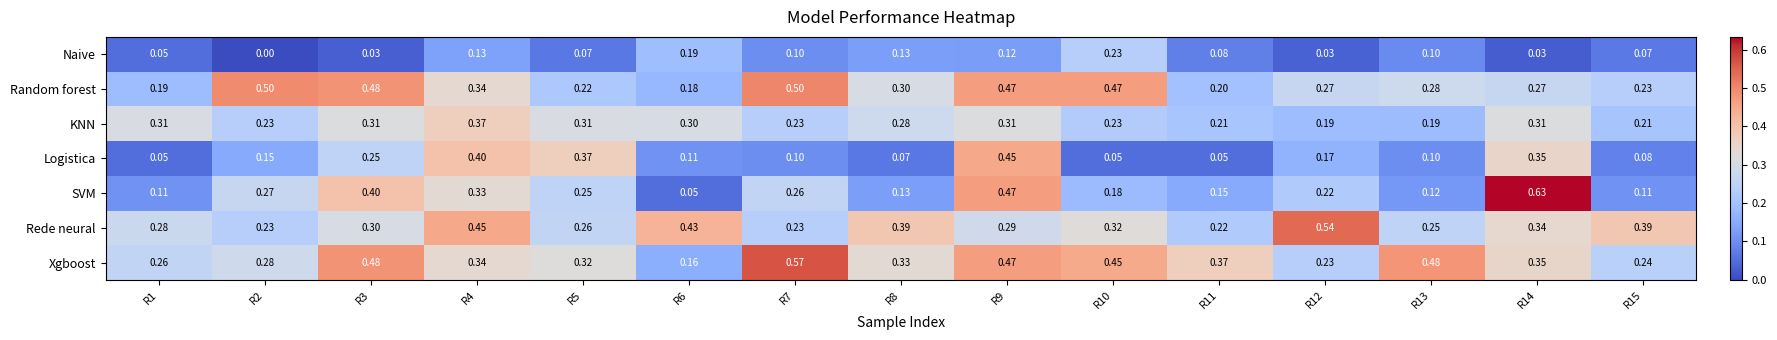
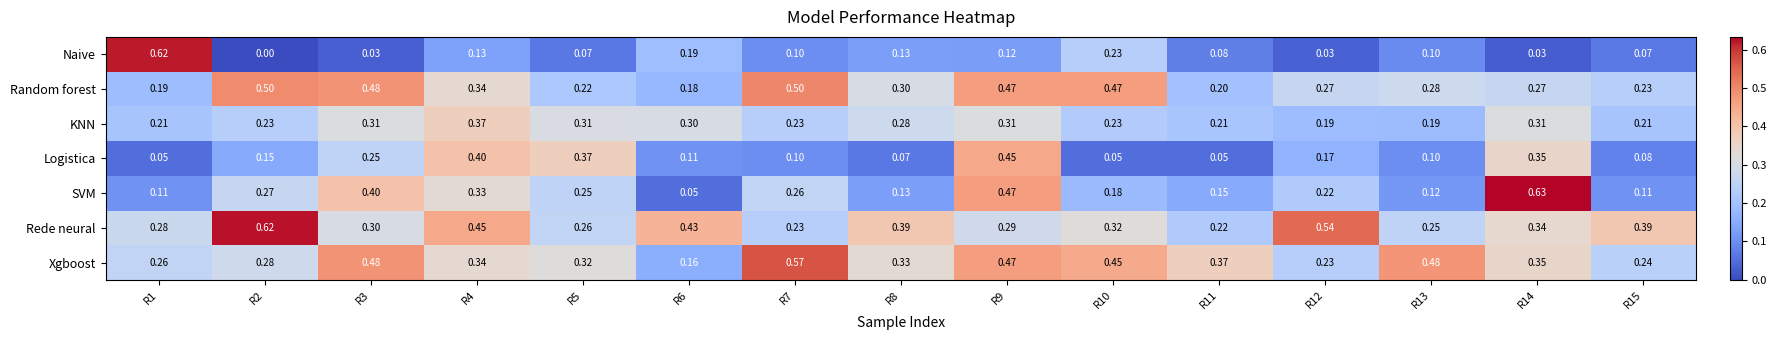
Naive, R1: 0.05 -> 0.62
KNN, R1: 0.31 -> 0.21
Rede neural, R2: 0.23 -> 0.62
